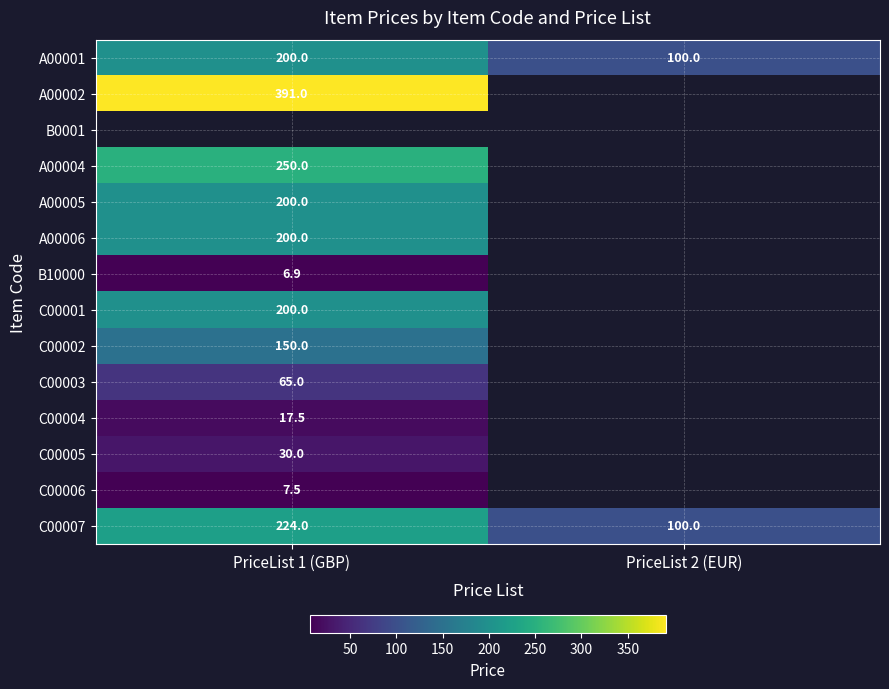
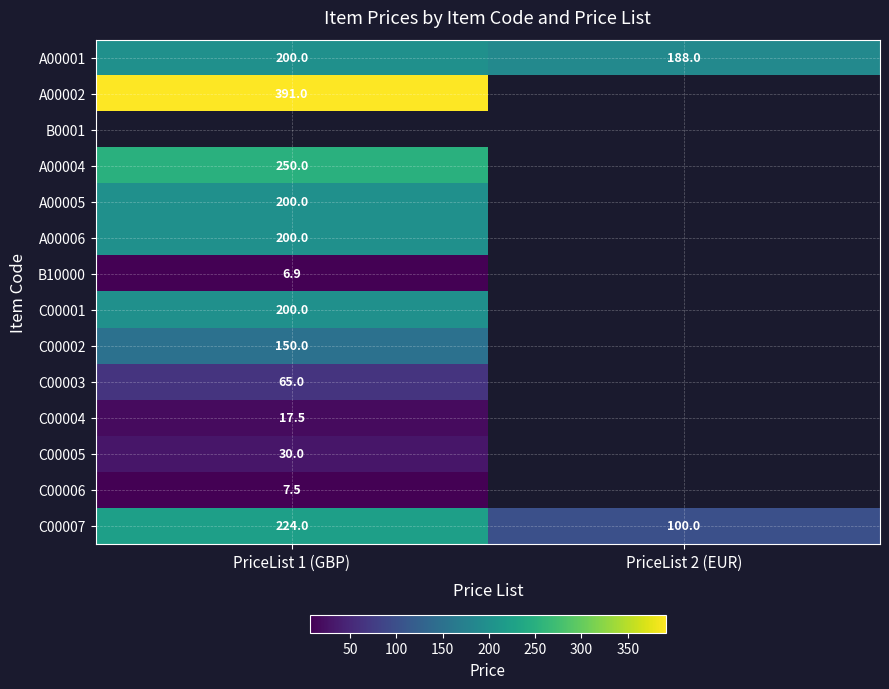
A00001, PriceList 2 (EUR): 100.0 -> 188.0
